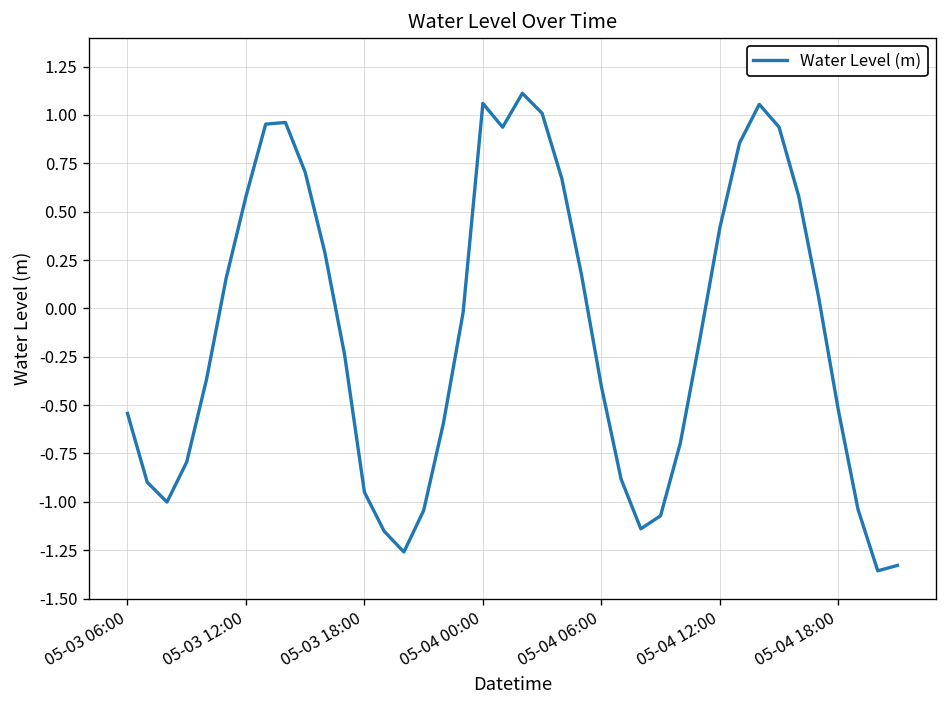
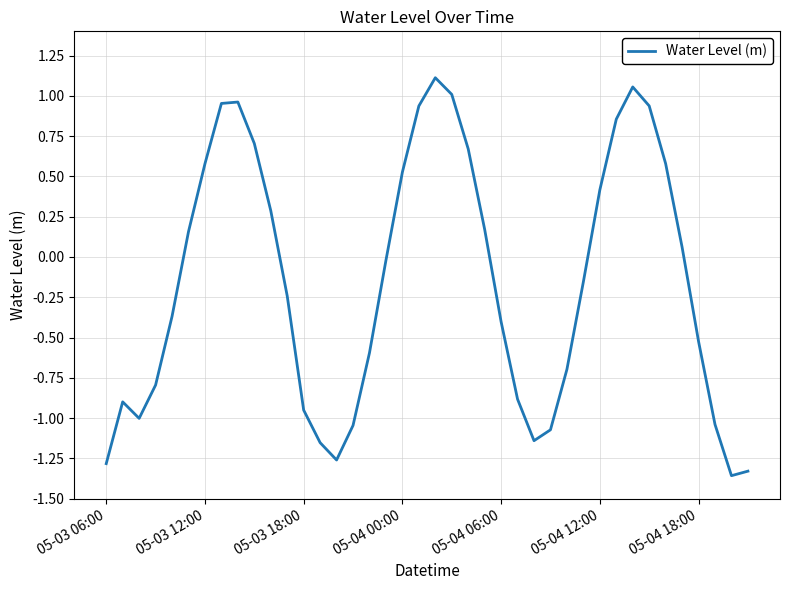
05-03 06:00: -0.54 -> -1.28
05-04 00:00: 1.06 -> 0.53
